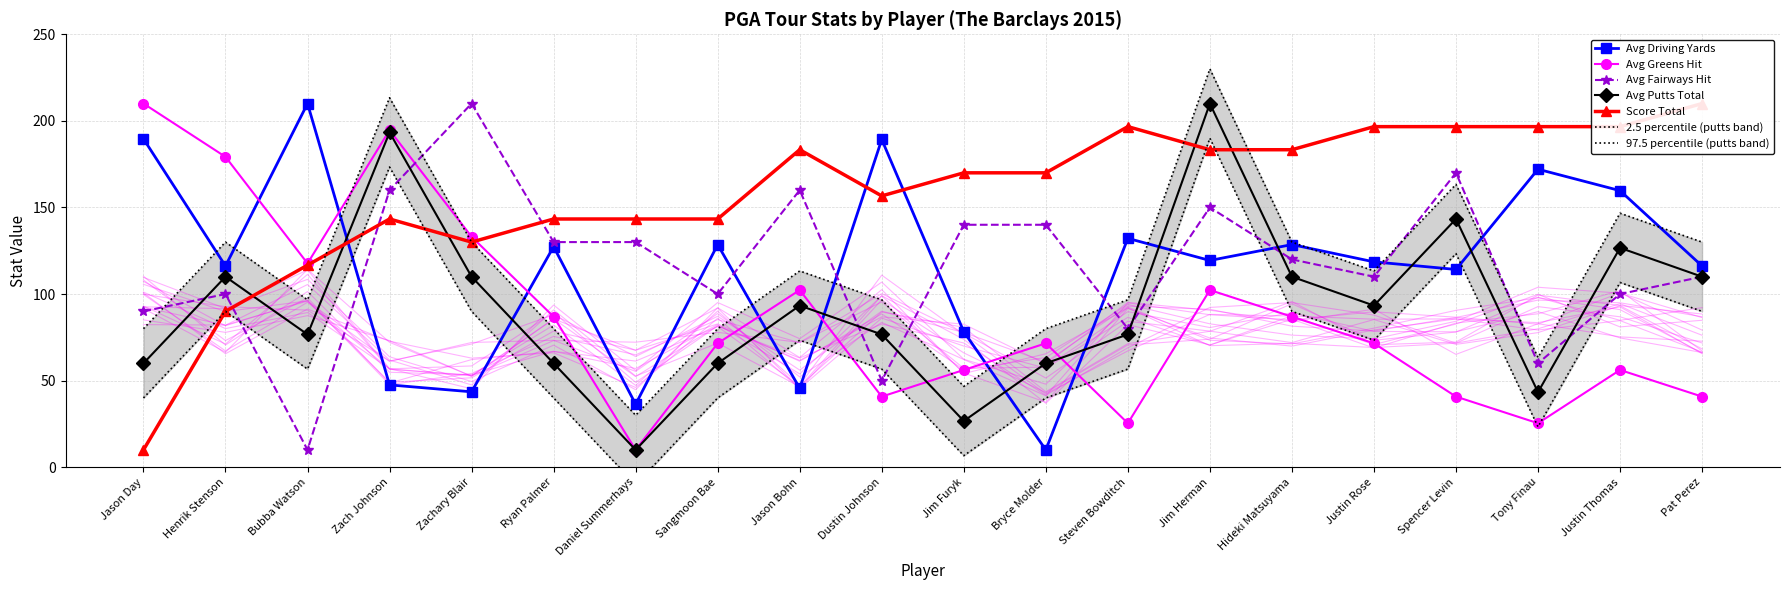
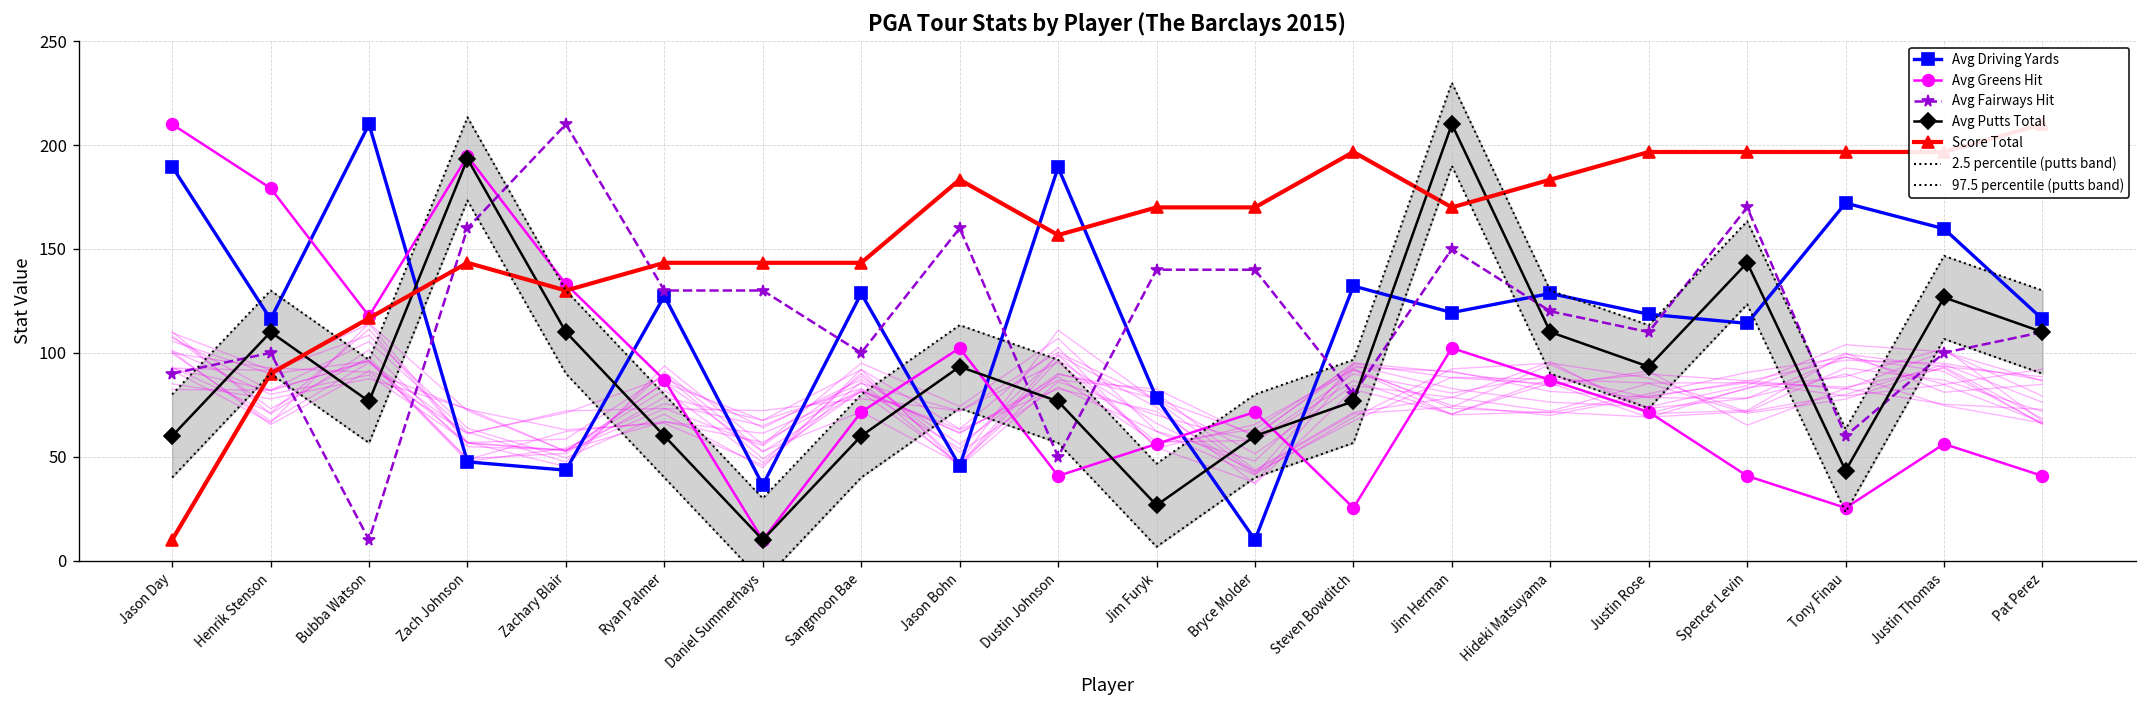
Score Total, Jim Herman: 183 -> 170
